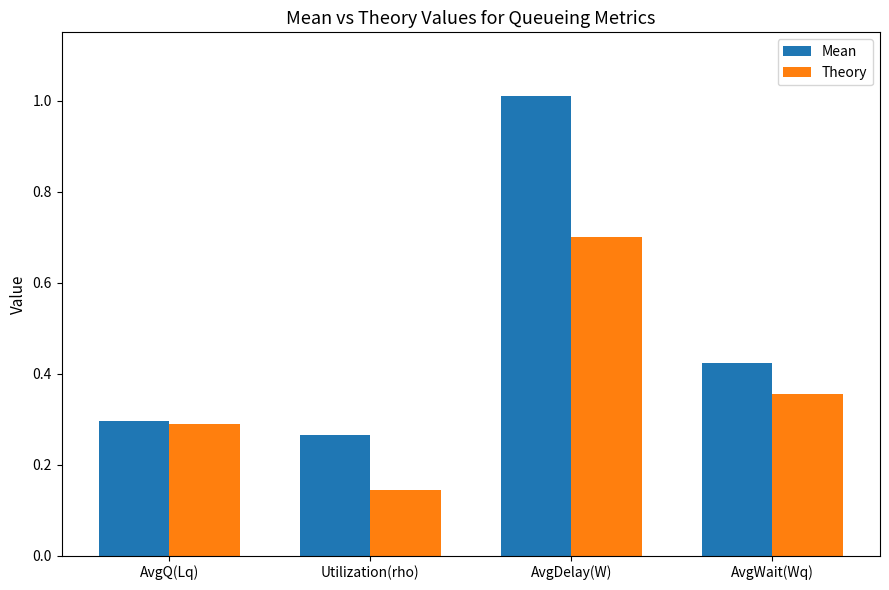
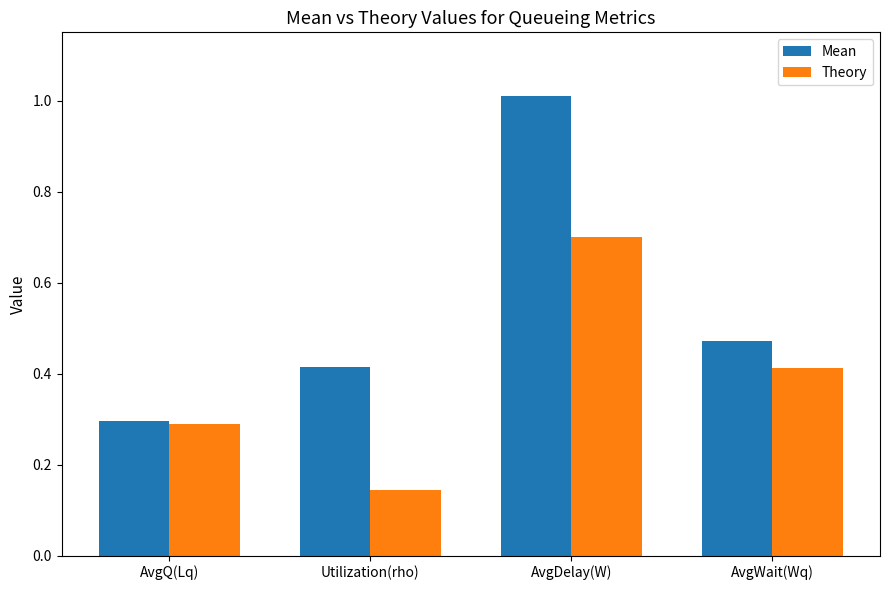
Mean, Utilization(rho): 0.27 -> 0.41
Mean, AvgWait(Wq): 0.42 -> 0.47
Theory, AvgWait(Wq): 0.35 -> 0.41
